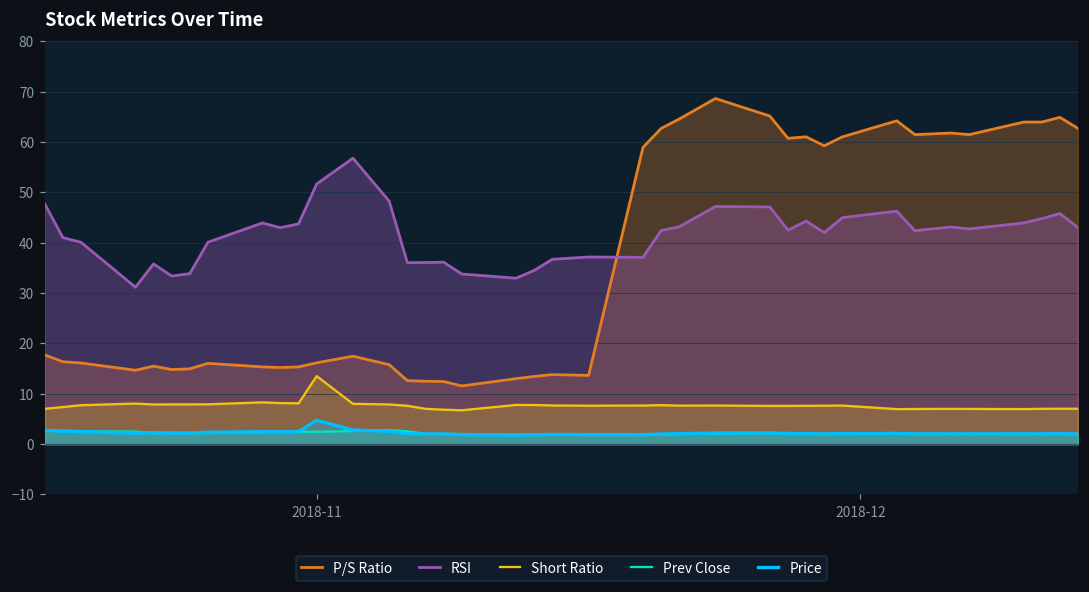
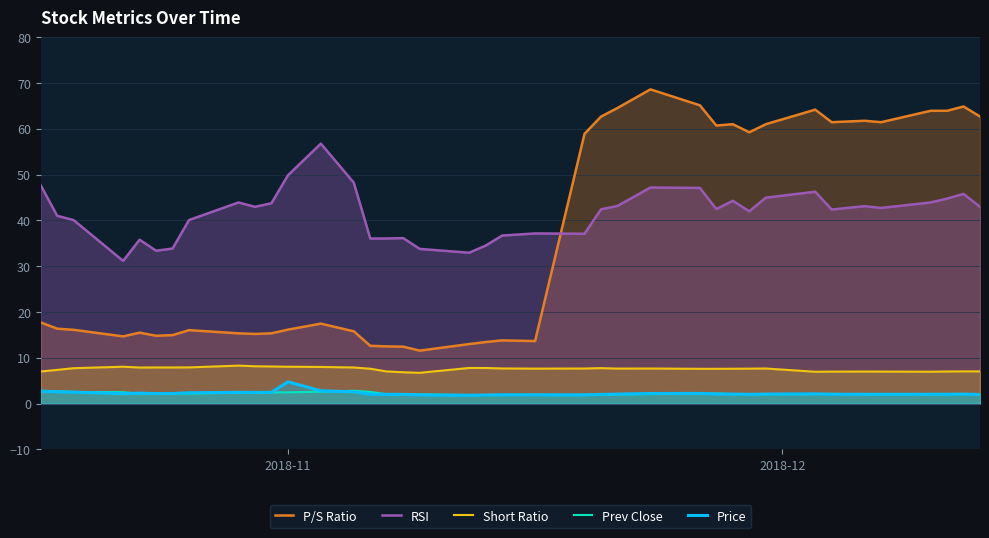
RSI, 2018-11: 52 -> 50
Short Ratio, 2018-11: 14 -> 8
